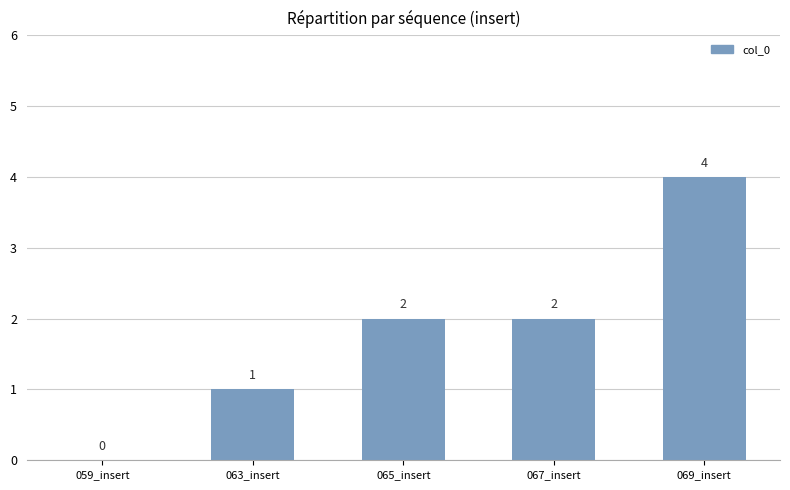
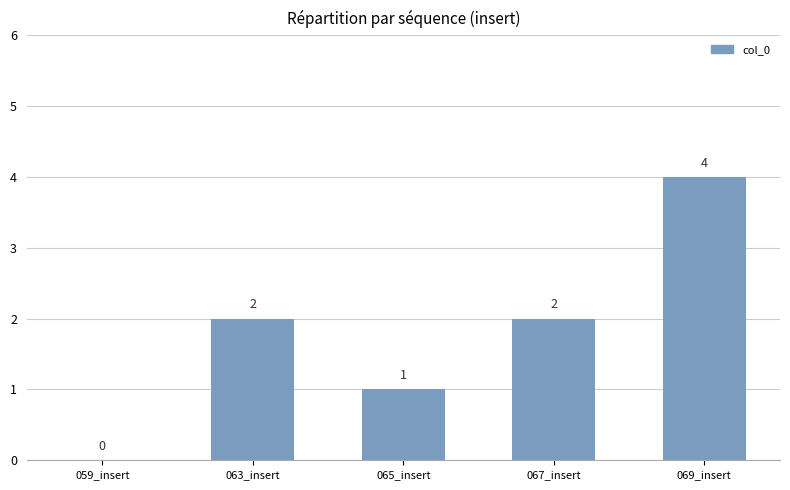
063_insert: 1 -> 2
065_insert: 2 -> 1
